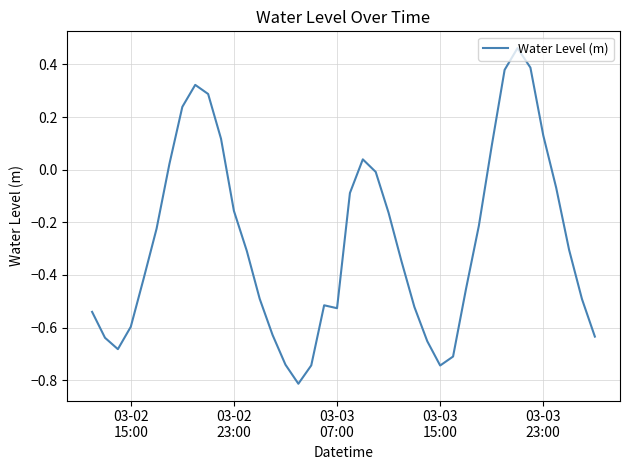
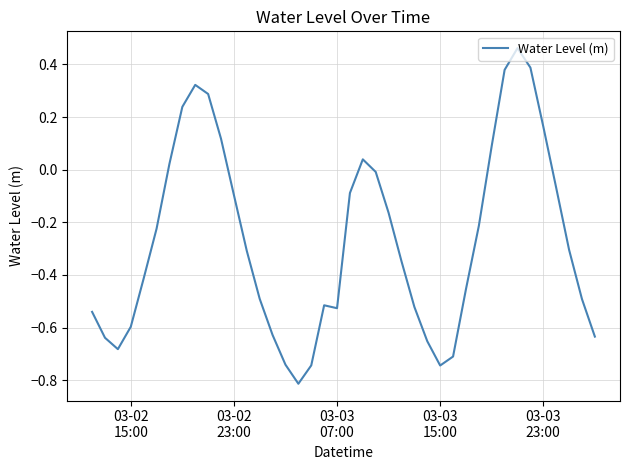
03-02 23:00: -0.16 -> -0.10
03-03 23:00: 0.13 -> 0.16
